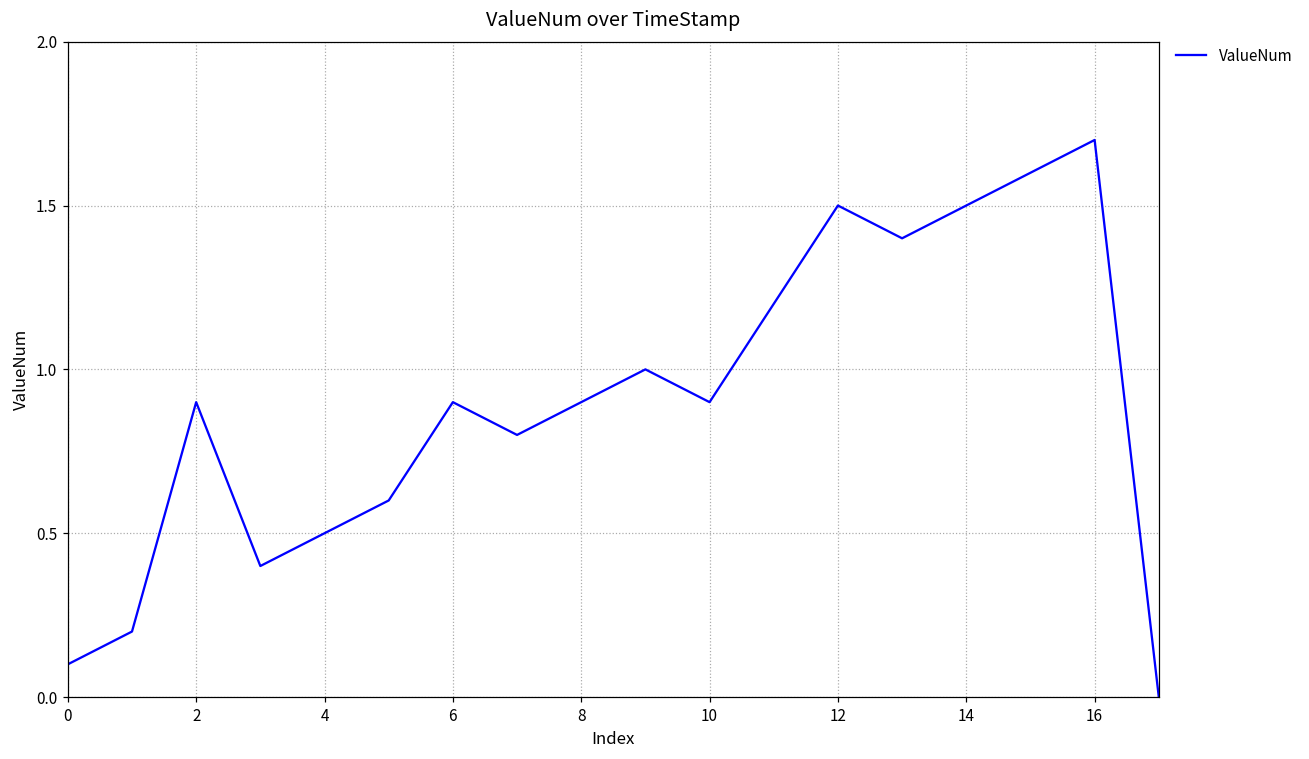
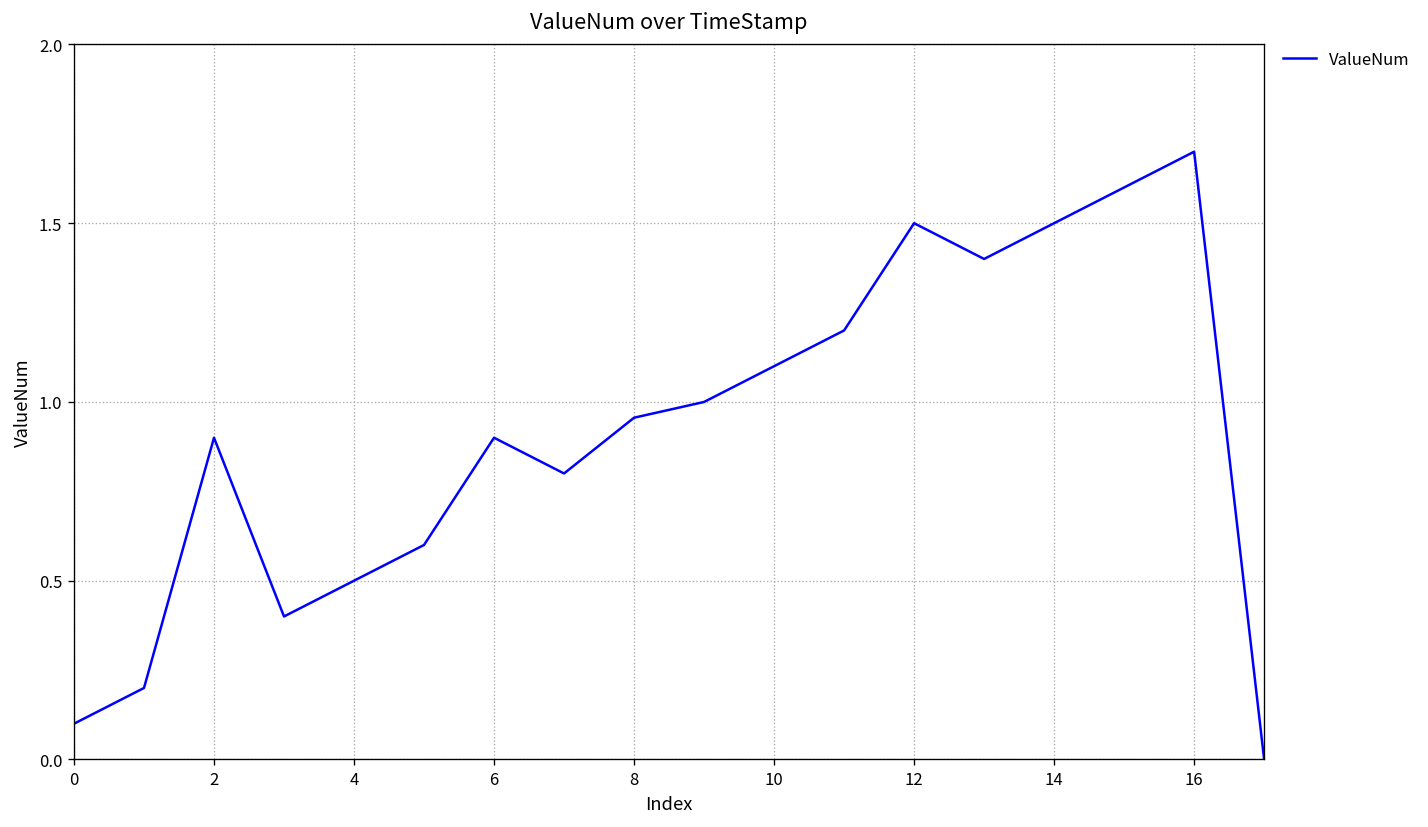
8: 0.90 -> 0.96
10: 0.9 -> 1.1
